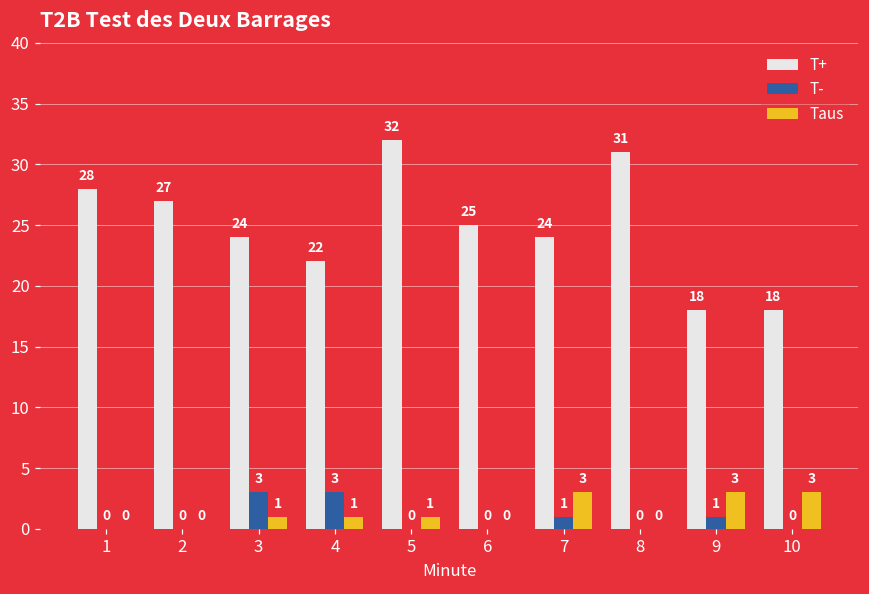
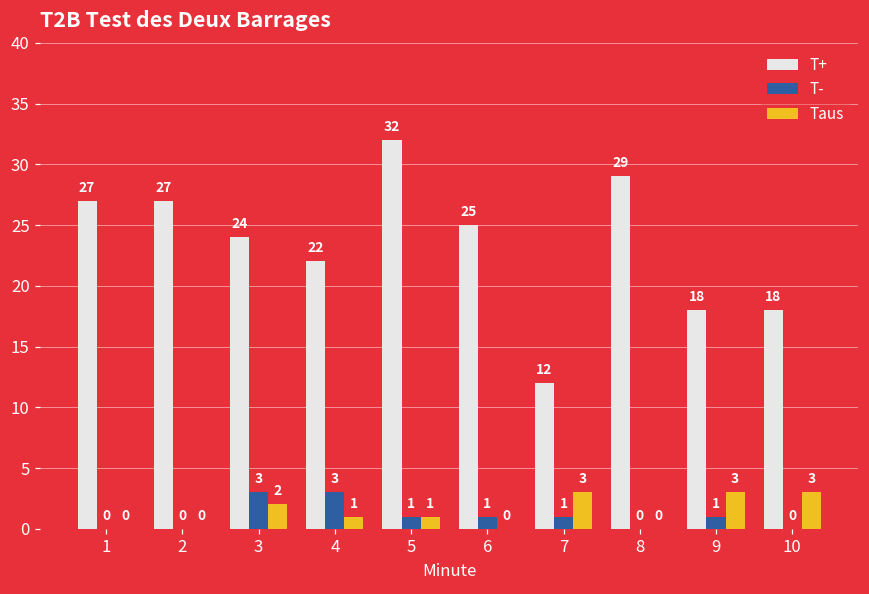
T+, 1: 28 -> 27
Taus, 3: 1 -> 2
T-, 5: 0 -> 1
T-, 6: 0 -> 1
T+, 7: 24 -> 12
T+, 8: 31 -> 29
